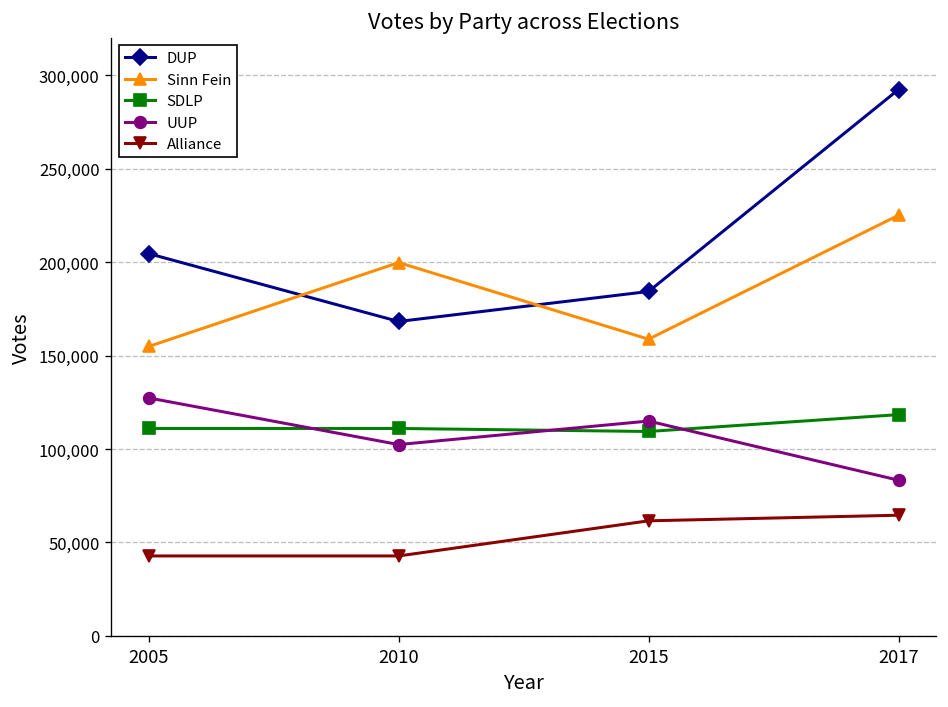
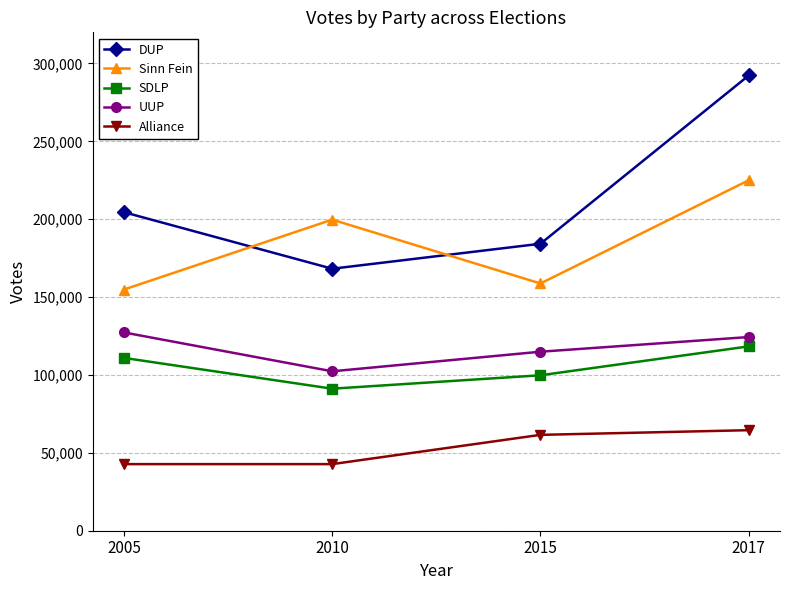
SDLP, 2010: 111,000 -> 91,000
SDLP, 2015: 109,000 -> 100,000
UUP, 2017: 83,000 -> 124,000
